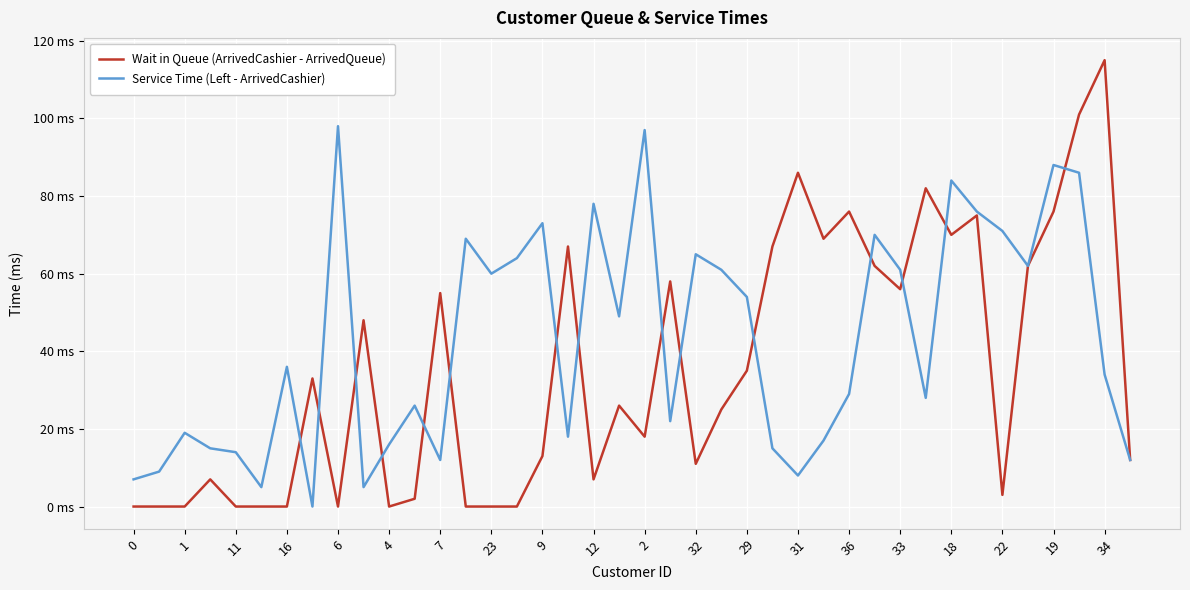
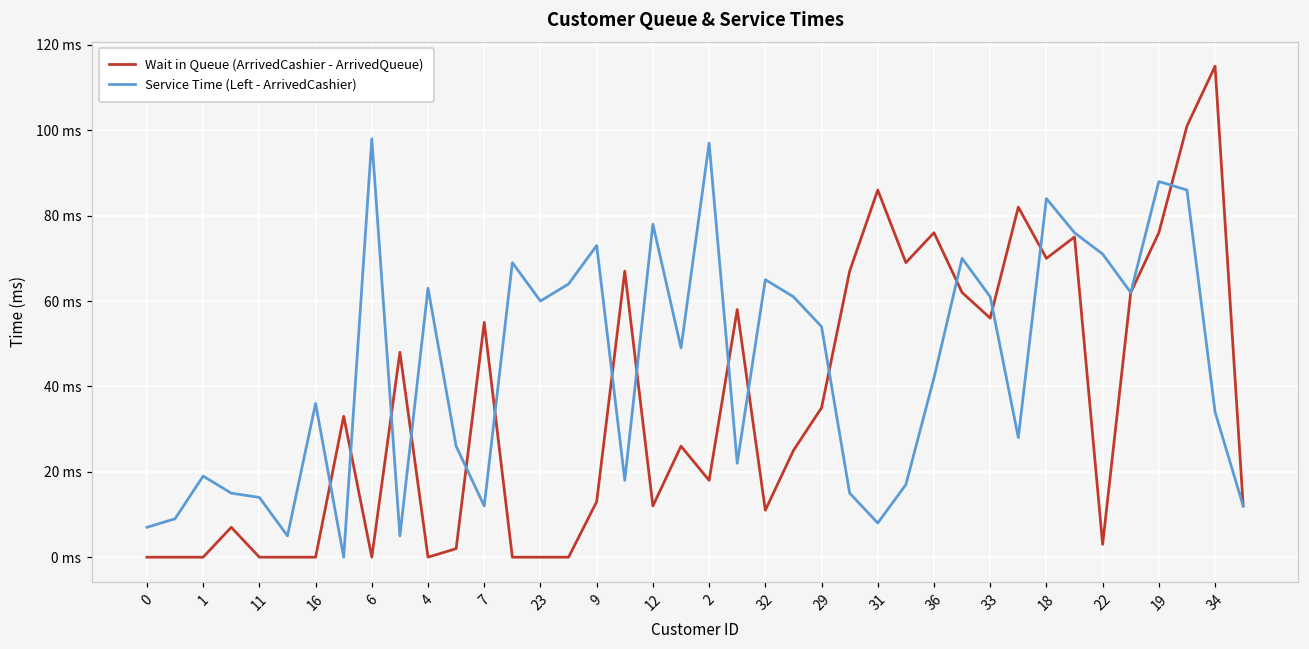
Service Time (Left - ArrivedCashier), 4: 16 ms -> 63 ms
Wait in Queue (ArrivedCashier - ArrivedQueue), 12: 7 ms -> 12 ms
Service Time (Left - ArrivedCashier), 36: 29 ms -> 42 ms
